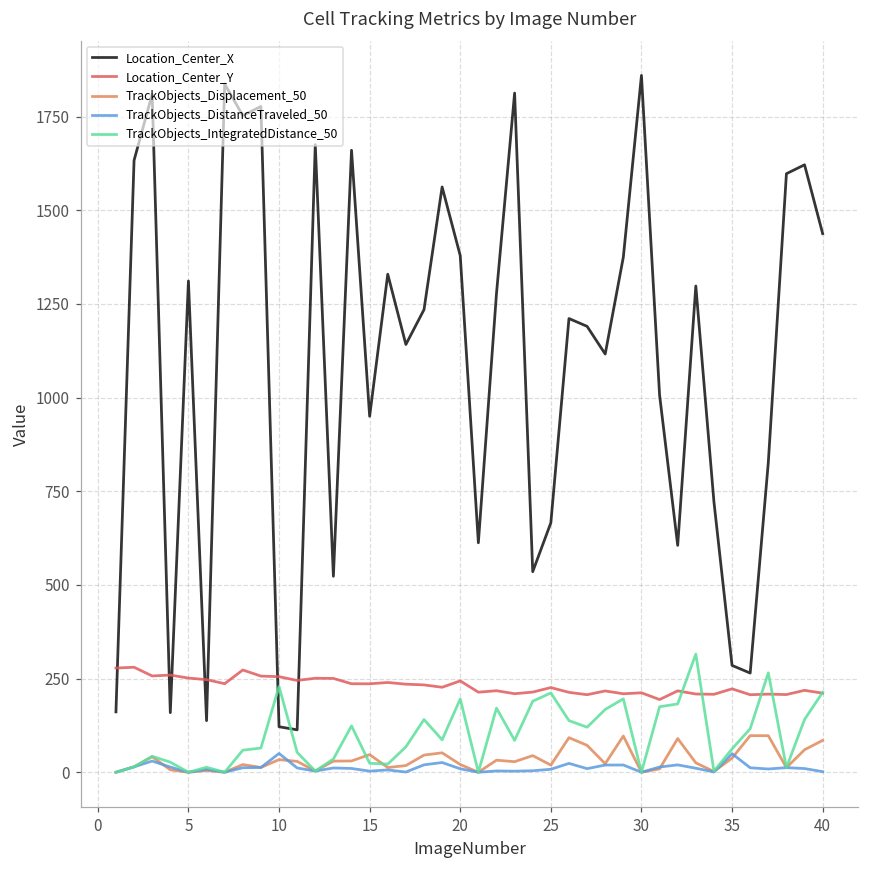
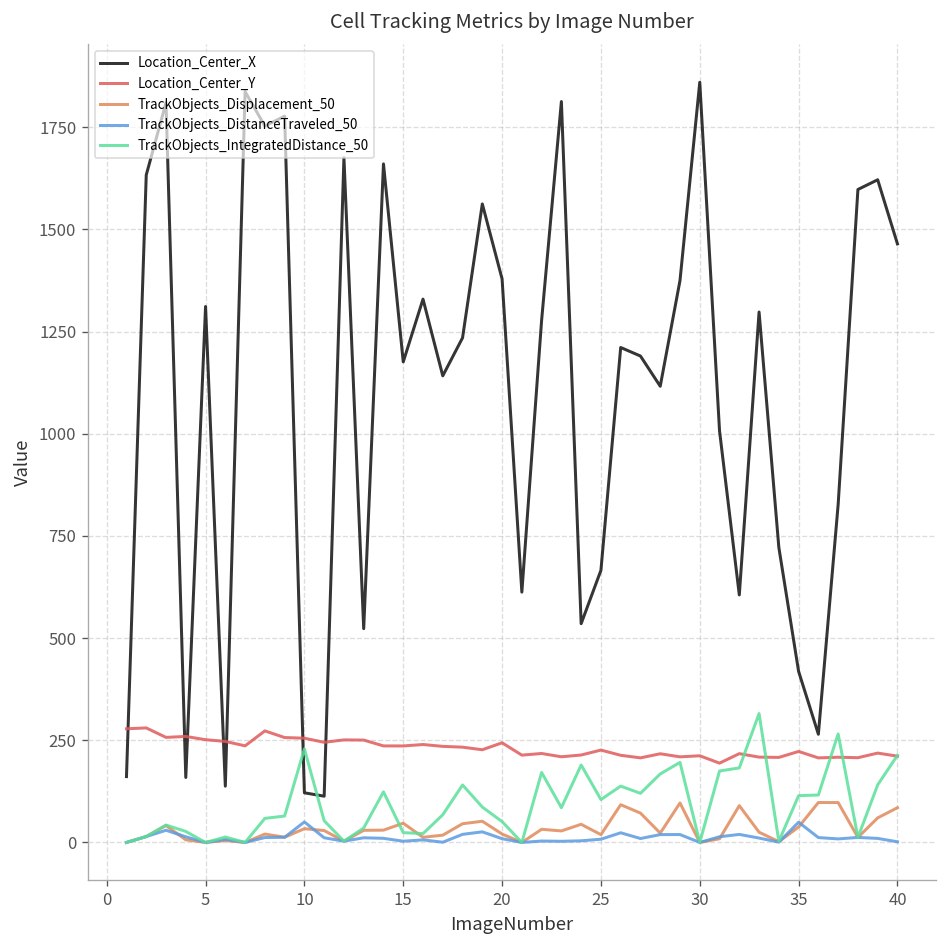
Location_Center_X, 15: 950 -> 1180
TrackObjects_IntegratedDistance_50, 20: 200 -> 50
TrackObjects_IntegratedDistance_50, 25: 210 -> 100
Location_Center_X, 35: 290 -> 420
TrackObjects_IntegratedDistance_50, 35: 60 -> 110
Location_Center_X, 40: 1440 -> 1460
